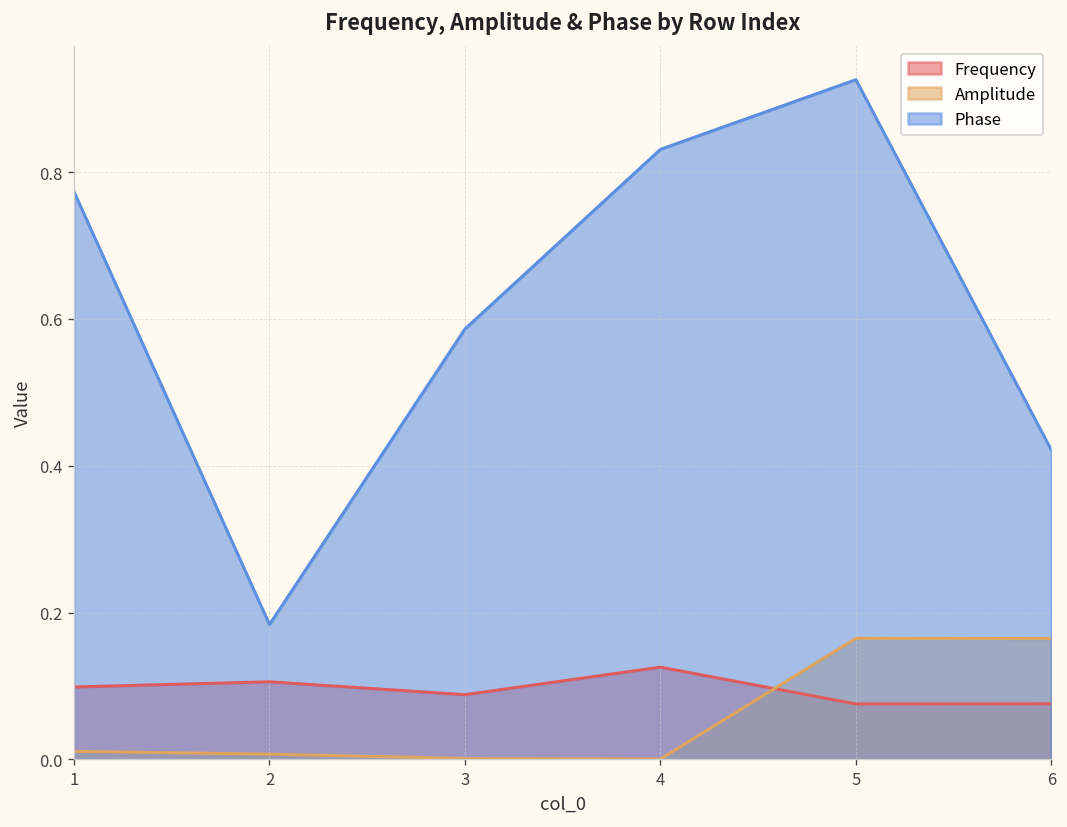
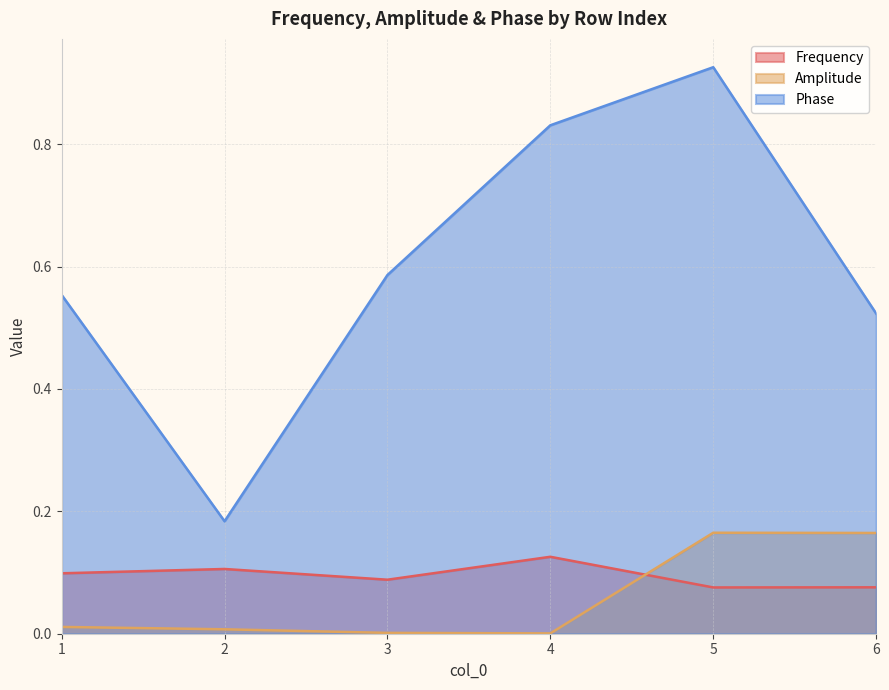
Phase, 1: 0.77 -> 0.55
Phase, 6: 0.42 -> 0.52
